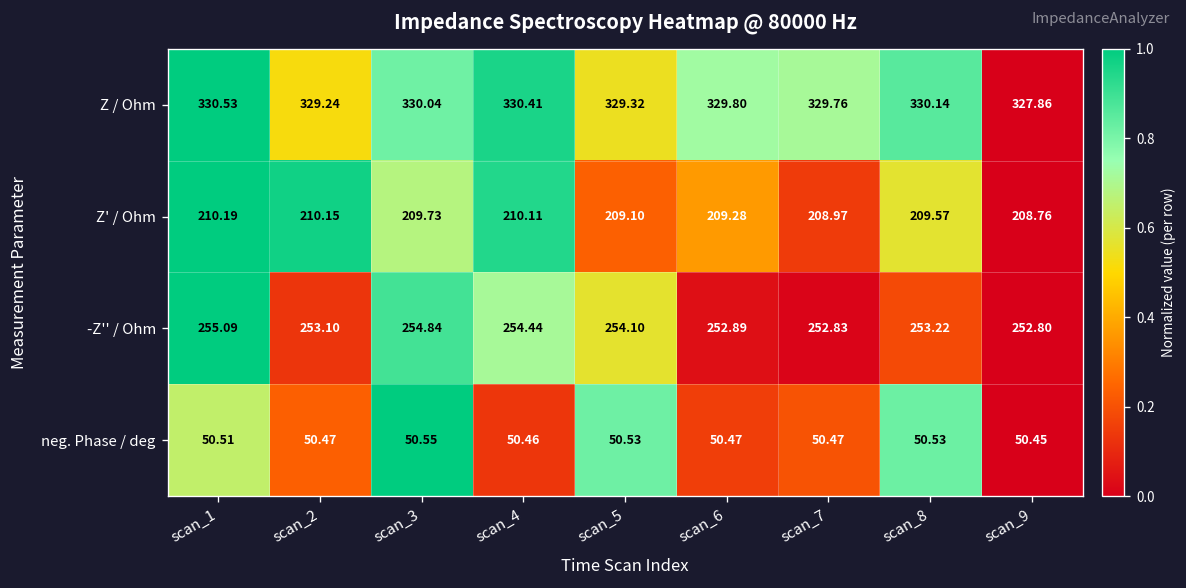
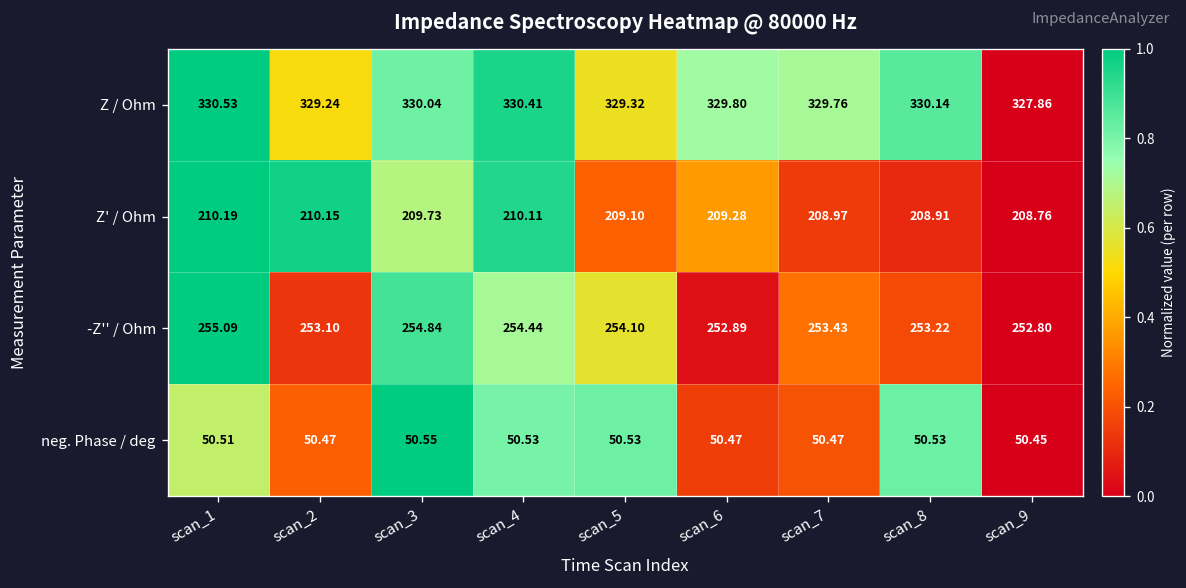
Z' / Ohm, scan_8: 209.57 -> 208.91
-Z'' / Ohm, scan_7: 252.83 -> 253.43
neg. Phase / deg, scan_4: 50.46 -> 50.53
